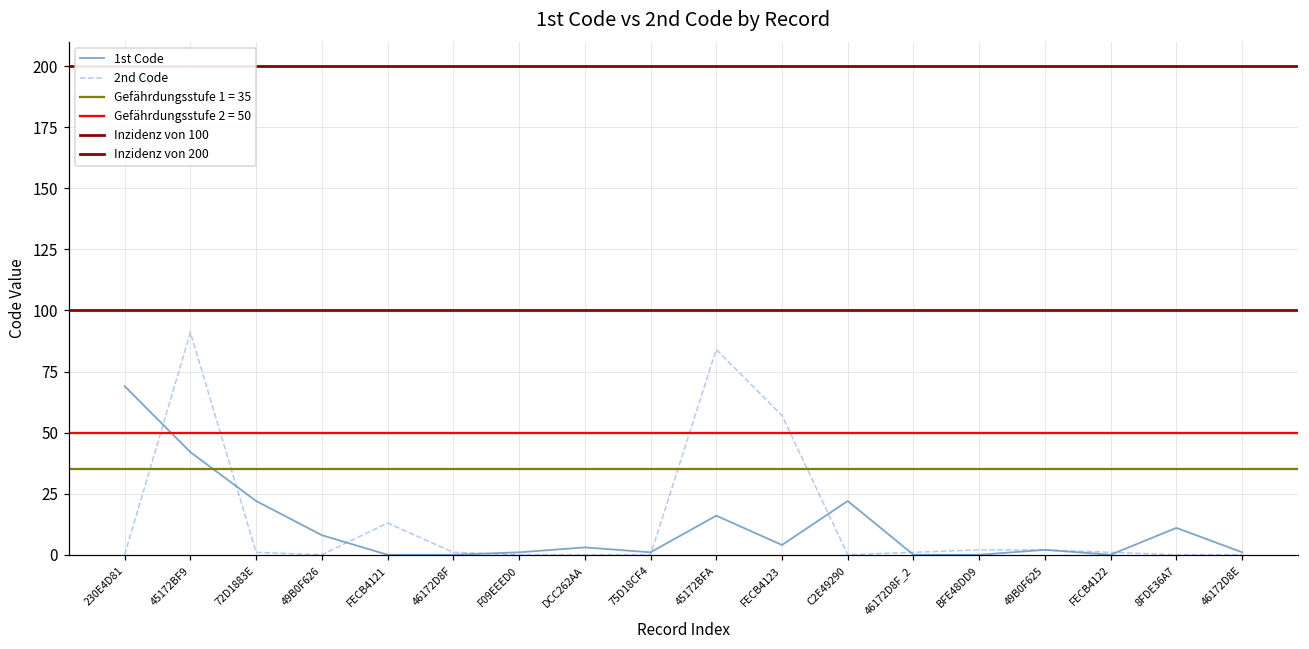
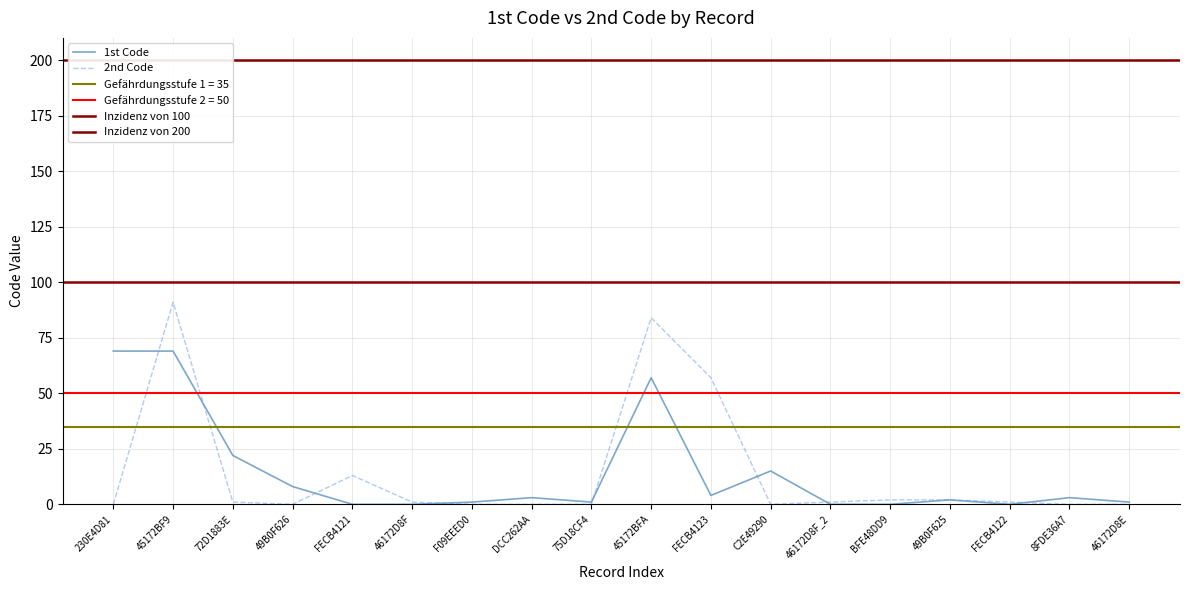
1st Code, 45172BF9: 42 -> 69
1st Code, 45172BFA: 16 -> 57
1st Code, C2E49290: 22 -> 15
1st Code, 8FDE36A7: 11 -> 3
